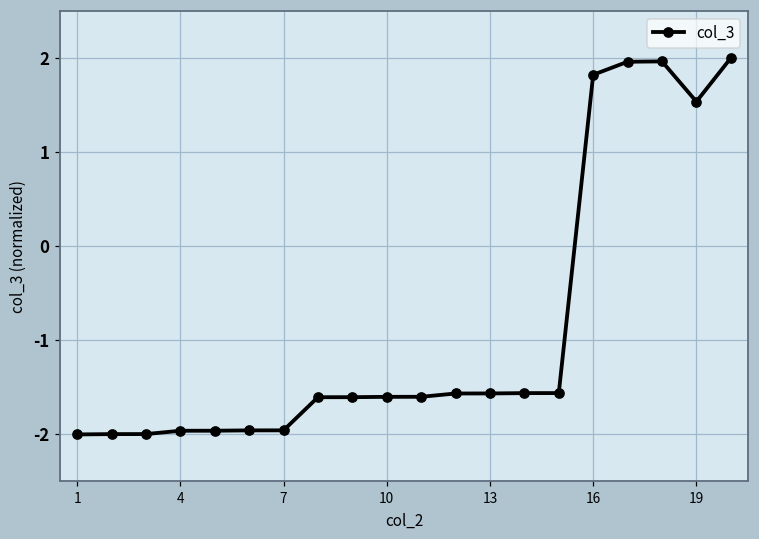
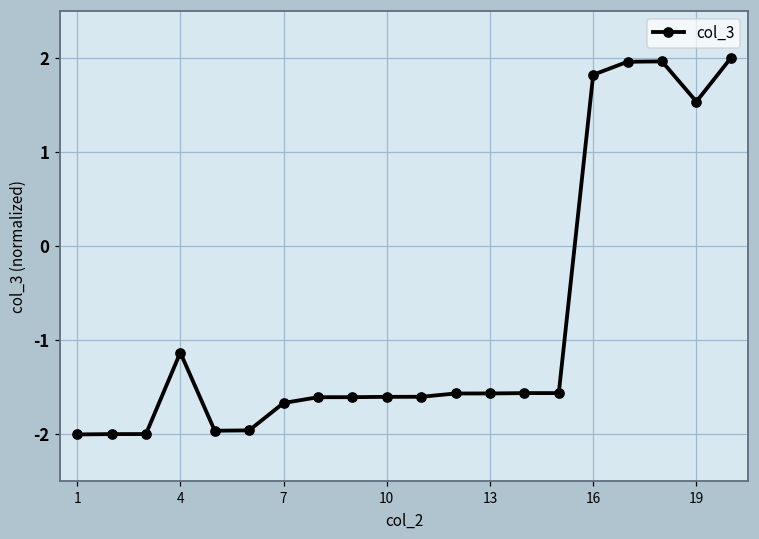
4: -2.0 -> -1.1
7: -2.0 -> -1.7
